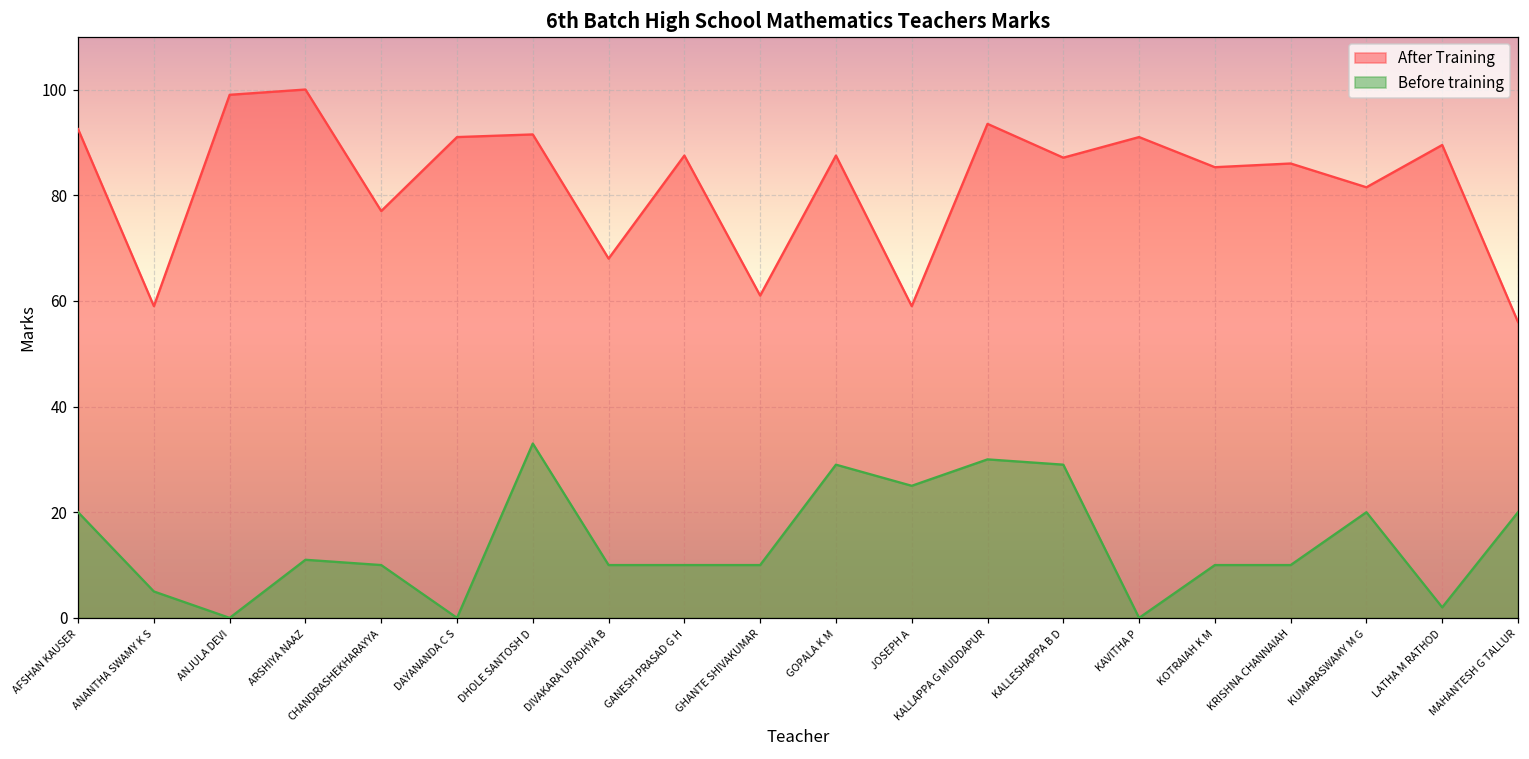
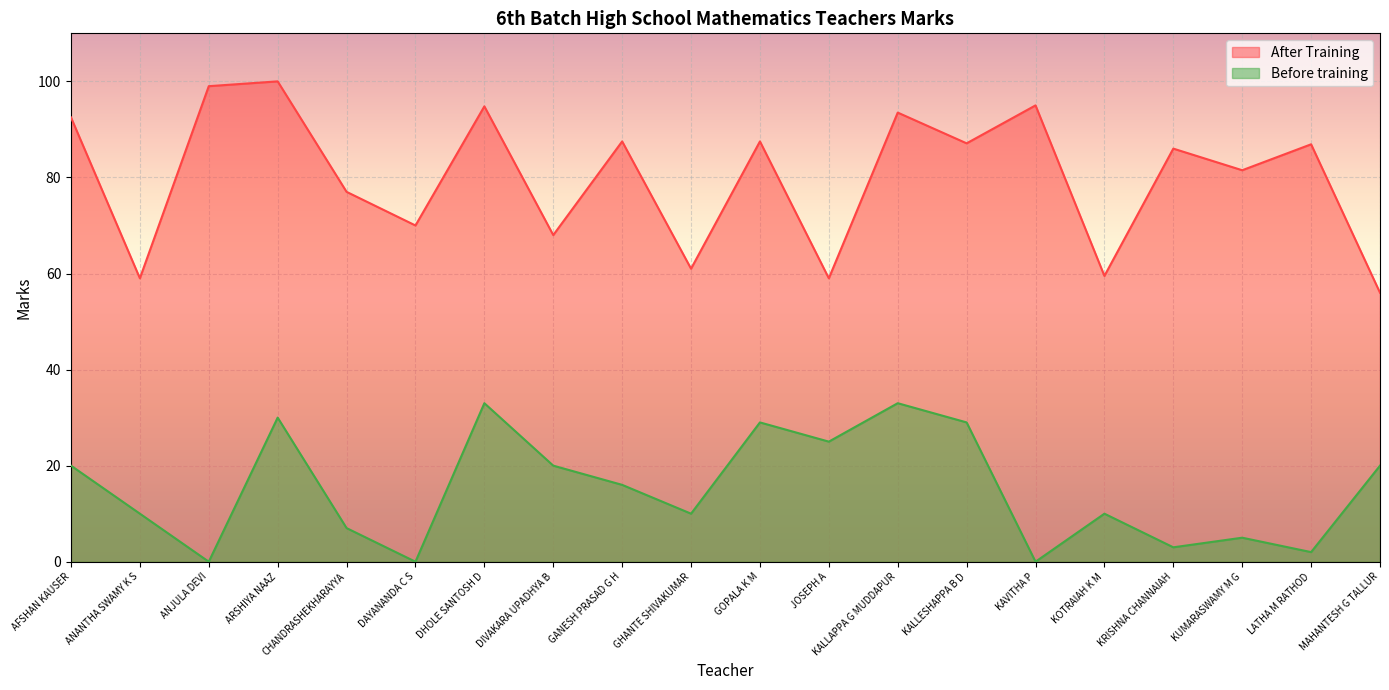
Before training, ANANTHA SWAMY K S: 5 -> 10
Before training, ARSHIYA NAAZ: 11 -> 30
Before training, CHANDRASHEKHARAYYA: 10 -> 7
After Training, DAYANANDA C S: 91 -> 70
After Training, DHOLE SANTOSH D: 92 -> 95
Before training, DIVAKARA UPADHYA B: 10 -> 20
Before training, GANESH PRASAD G H: 10 -> 16
Before training, KALLAPPA G MUDDAPUR: 30 -> 33
After Training, KAVITHA P: 91 -> 95
After Training, KOTRAIAH K M: 85 -> 60
Before training, KRISHNA CHANNAIAH: 10 -> 3
Before training, KUMARASWAMY M G: 20 -> 5
After Training, LATHA M RATHOD: 90 -> 87
